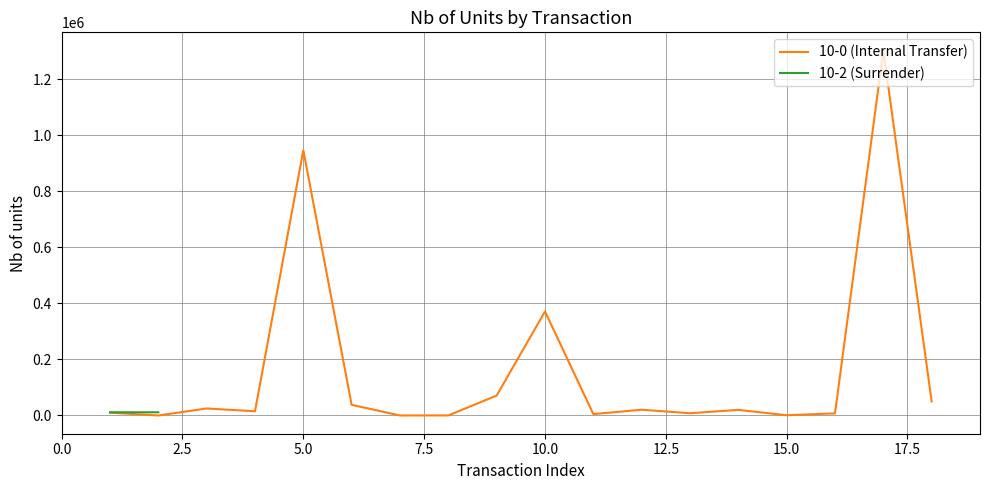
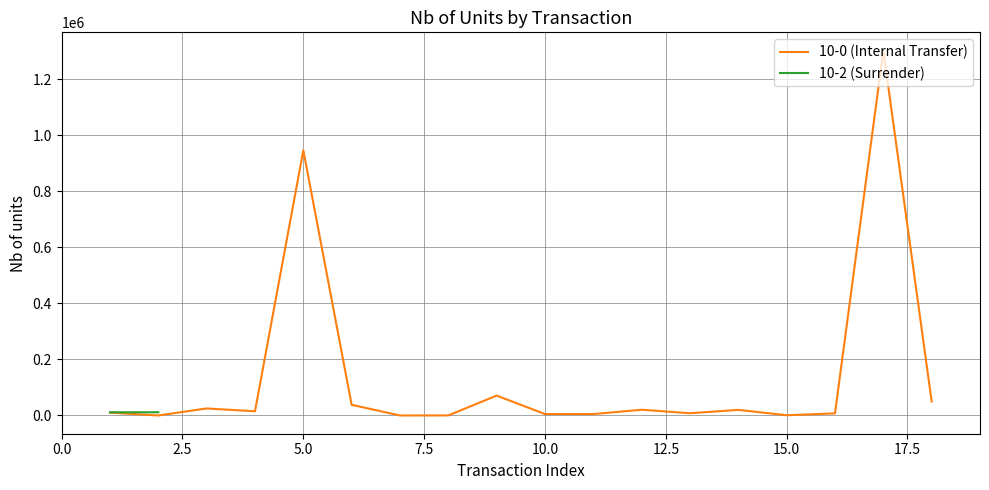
10-0 (Internal Transfer), 10.0: 370000 -> 10000
